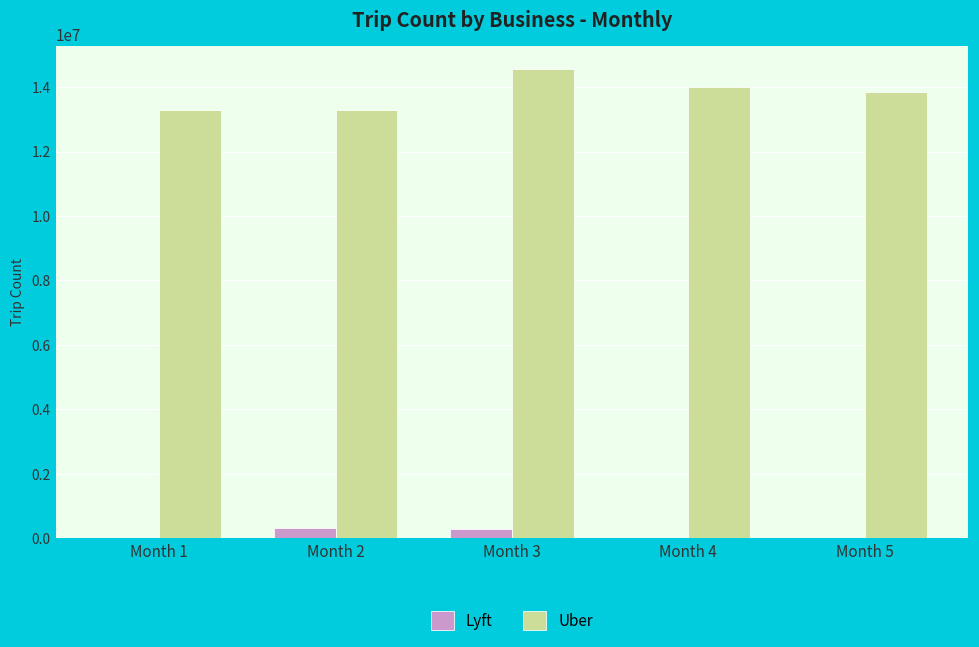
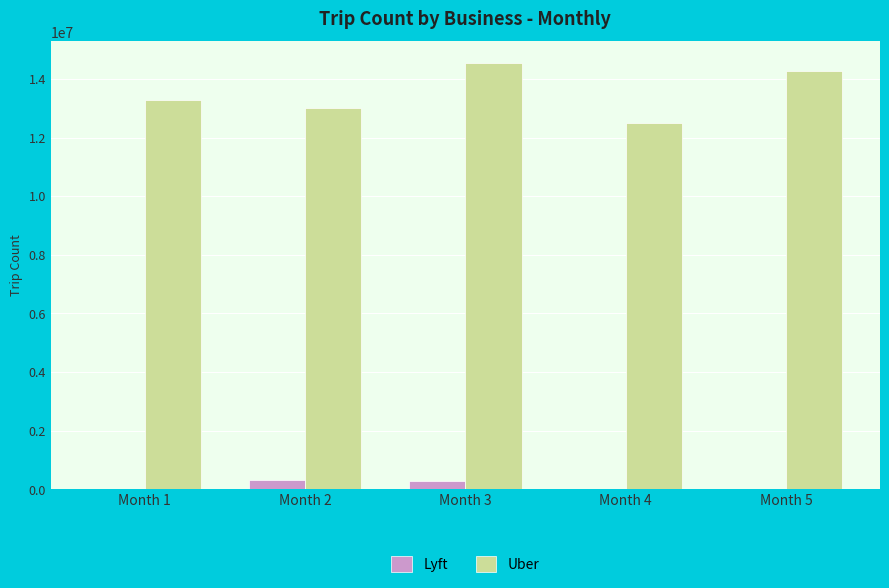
Uber, Month 2: 13300000 -> 13000000
Uber, Month 4: 14000000 -> 12500000
Uber, Month 5: 13900000 -> 14300000
